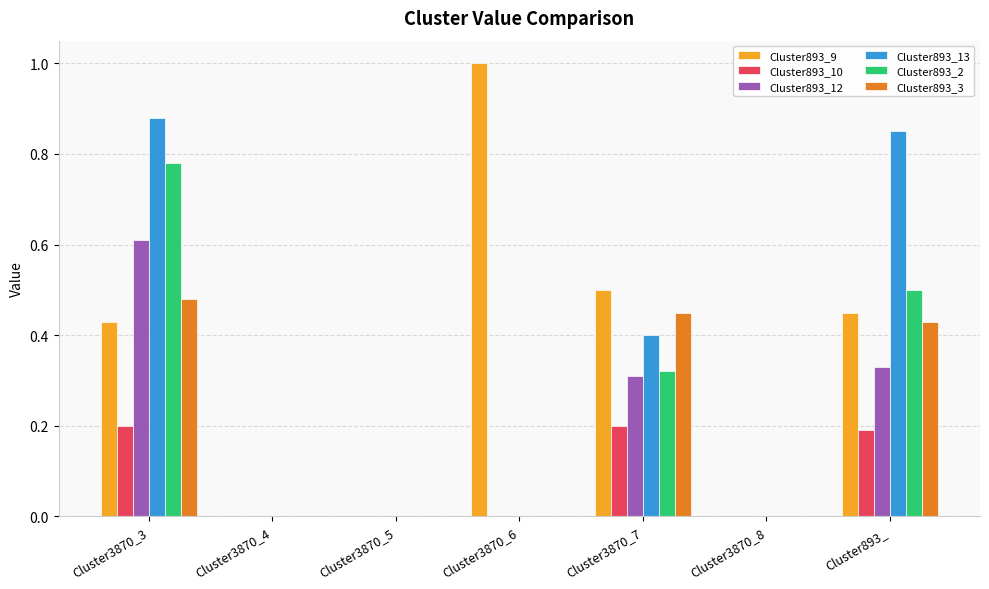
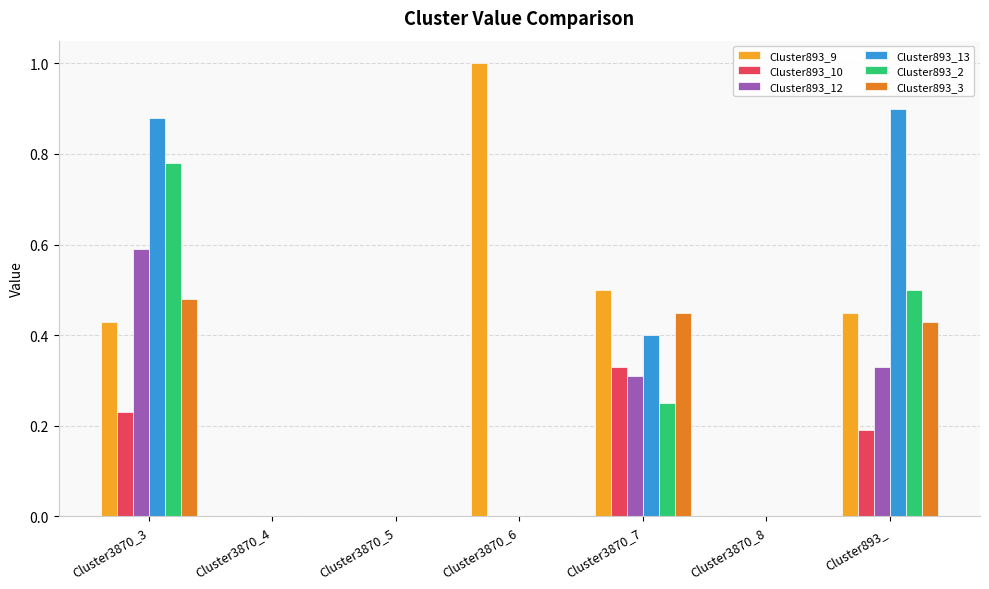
Cluster893_10, Cluster3870_3: 0.20 -> 0.23
Cluster893_12, Cluster3870_3: 0.61 -> 0.59
Cluster893_10, Cluster3870_7: 0.20 -> 0.33
Cluster893_2, Cluster3870_7: 0.32 -> 0.25
Cluster893_13, Cluster893_: 0.85 -> 0.90
